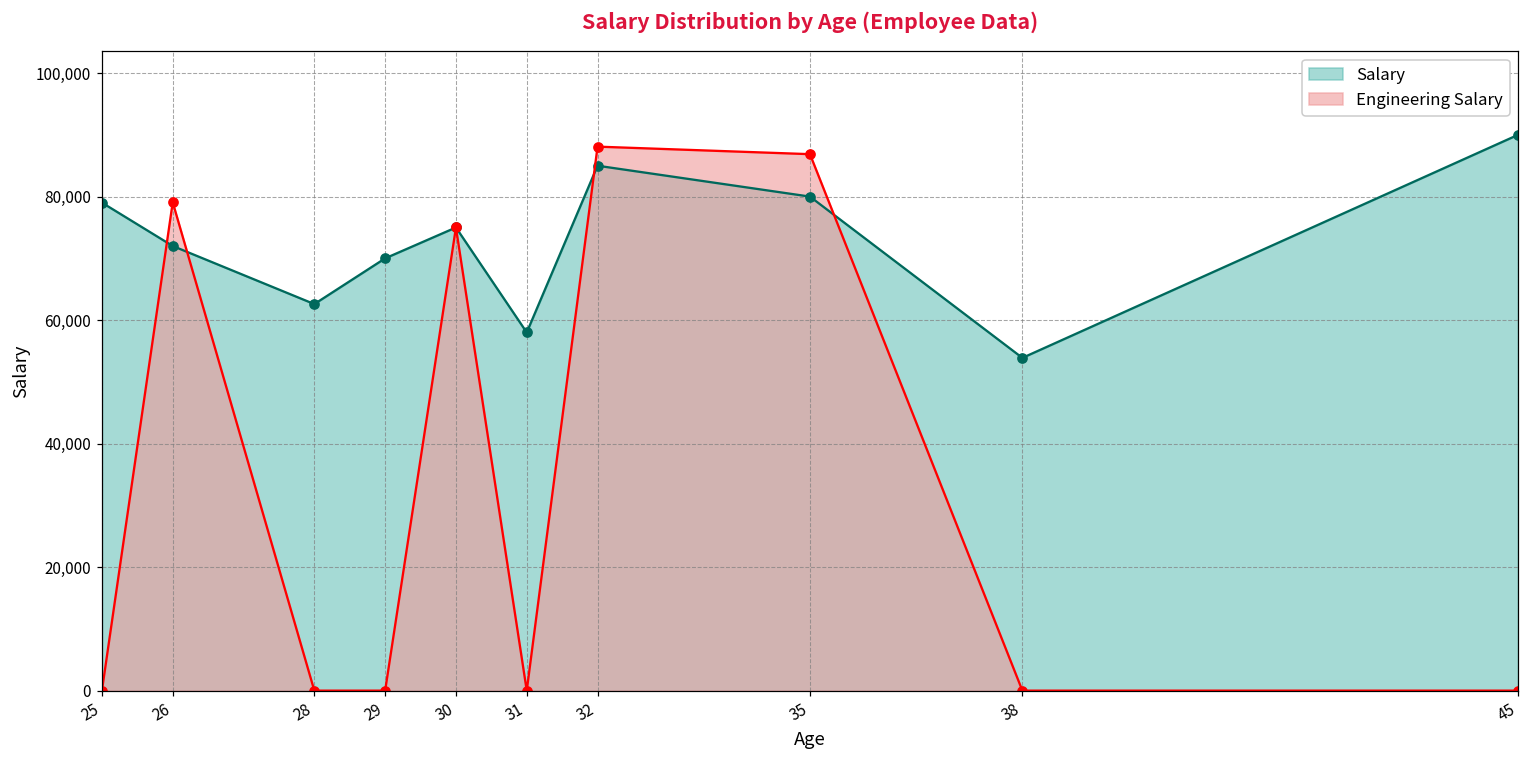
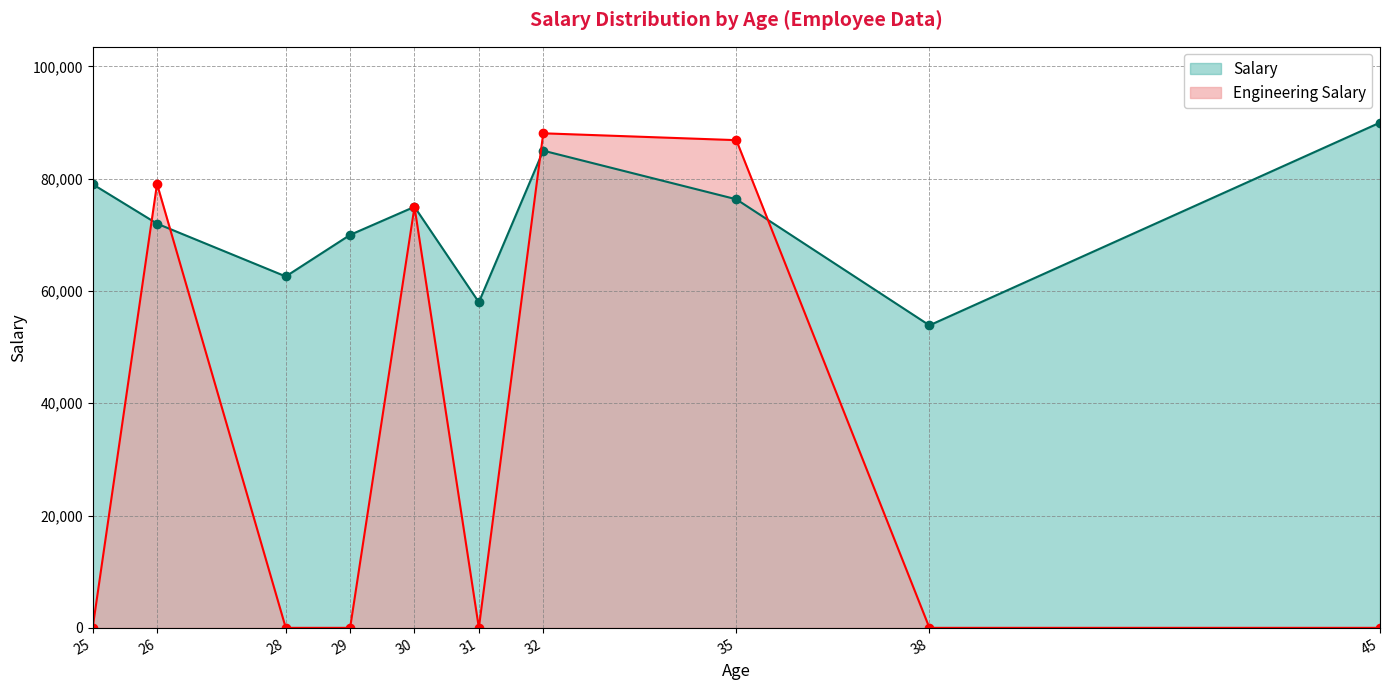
Salary, 35: 80,000 -> 76,000
